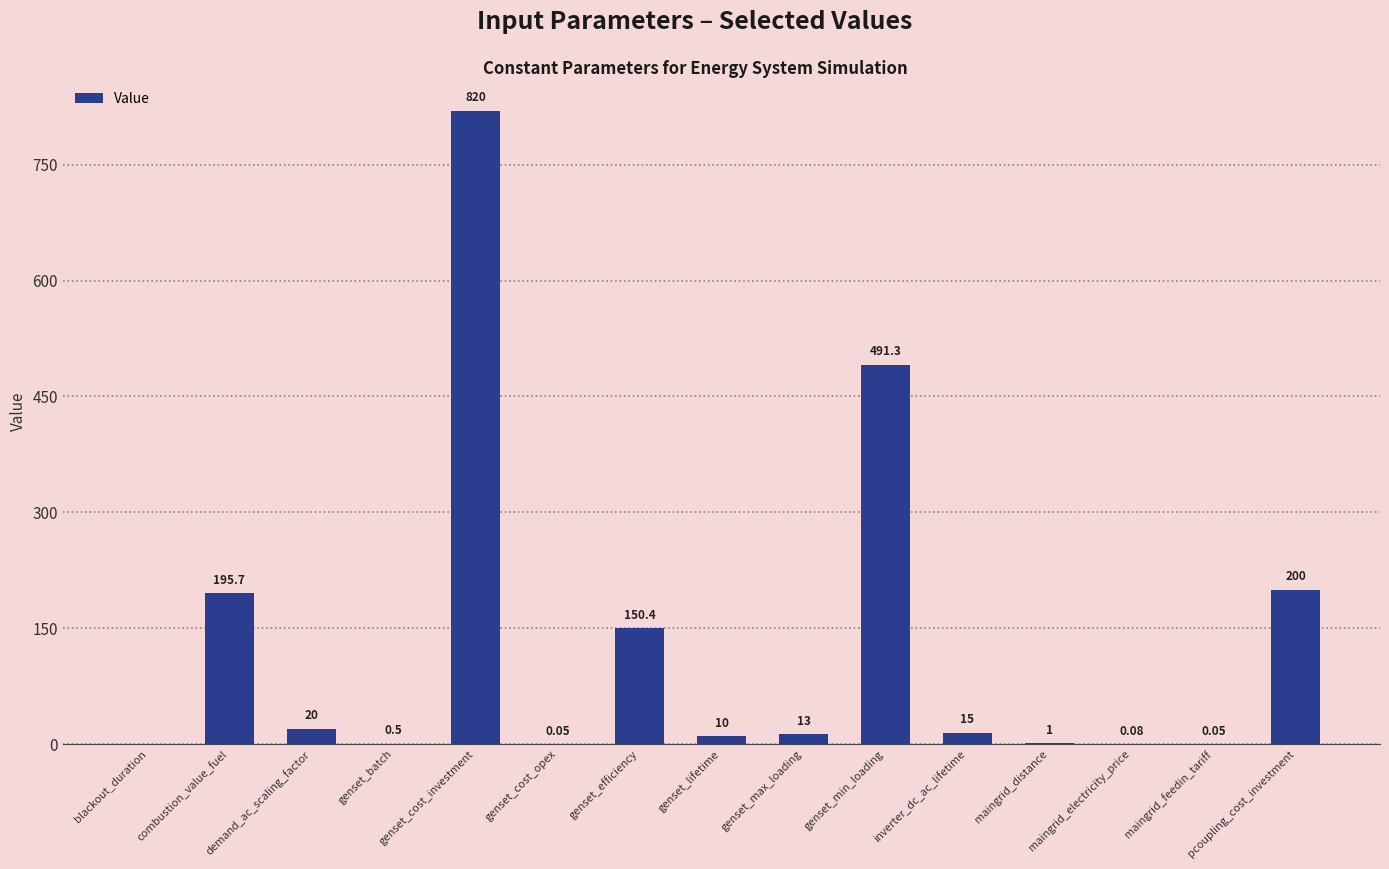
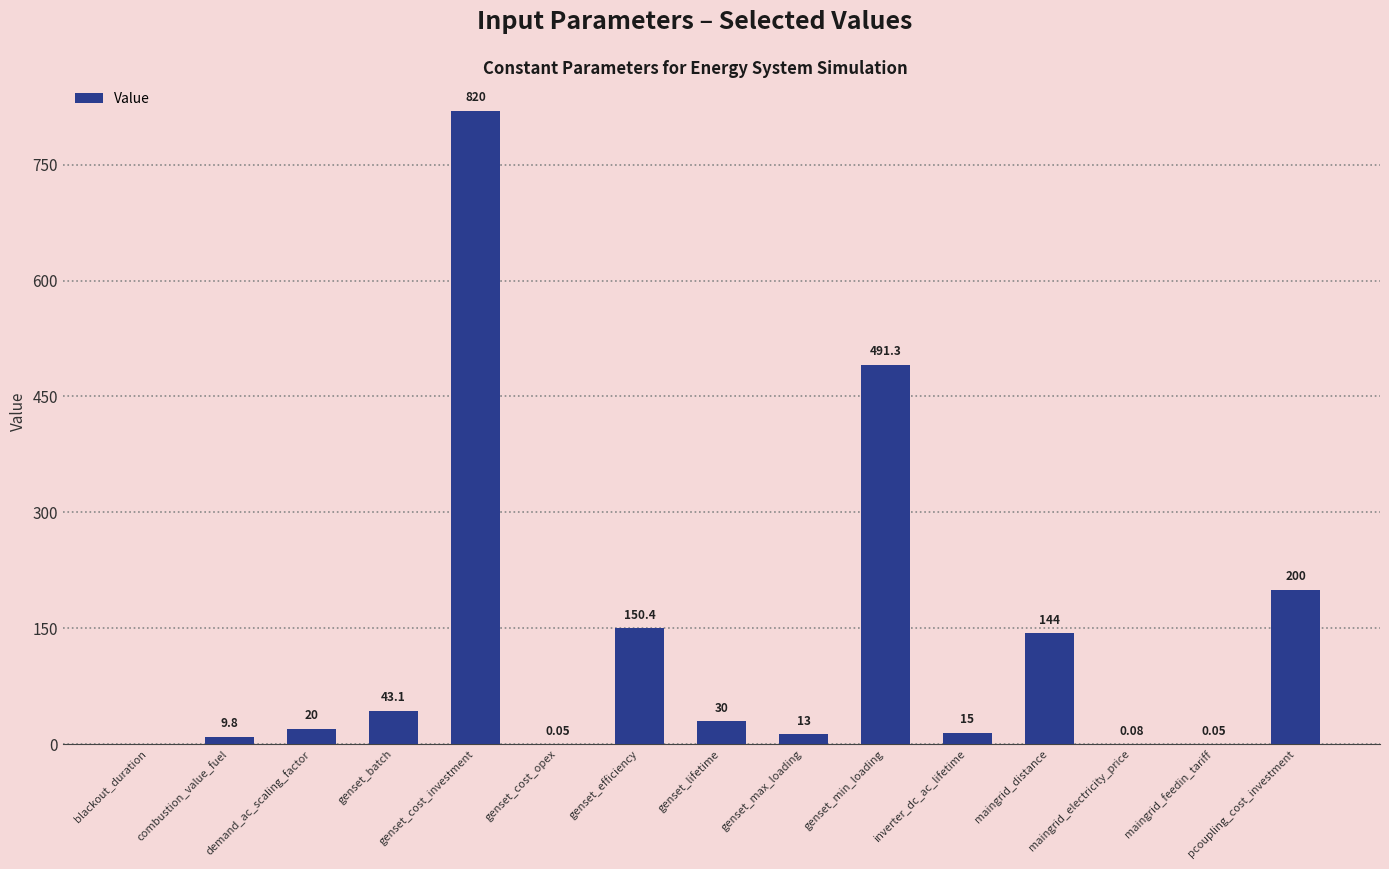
combustion_value_fuel: 195.7 -> 9.8
genset_batch: 0.5 -> 43.1
genset_lifetime: 10 -> 30
maingrid_distance: 1 -> 144
